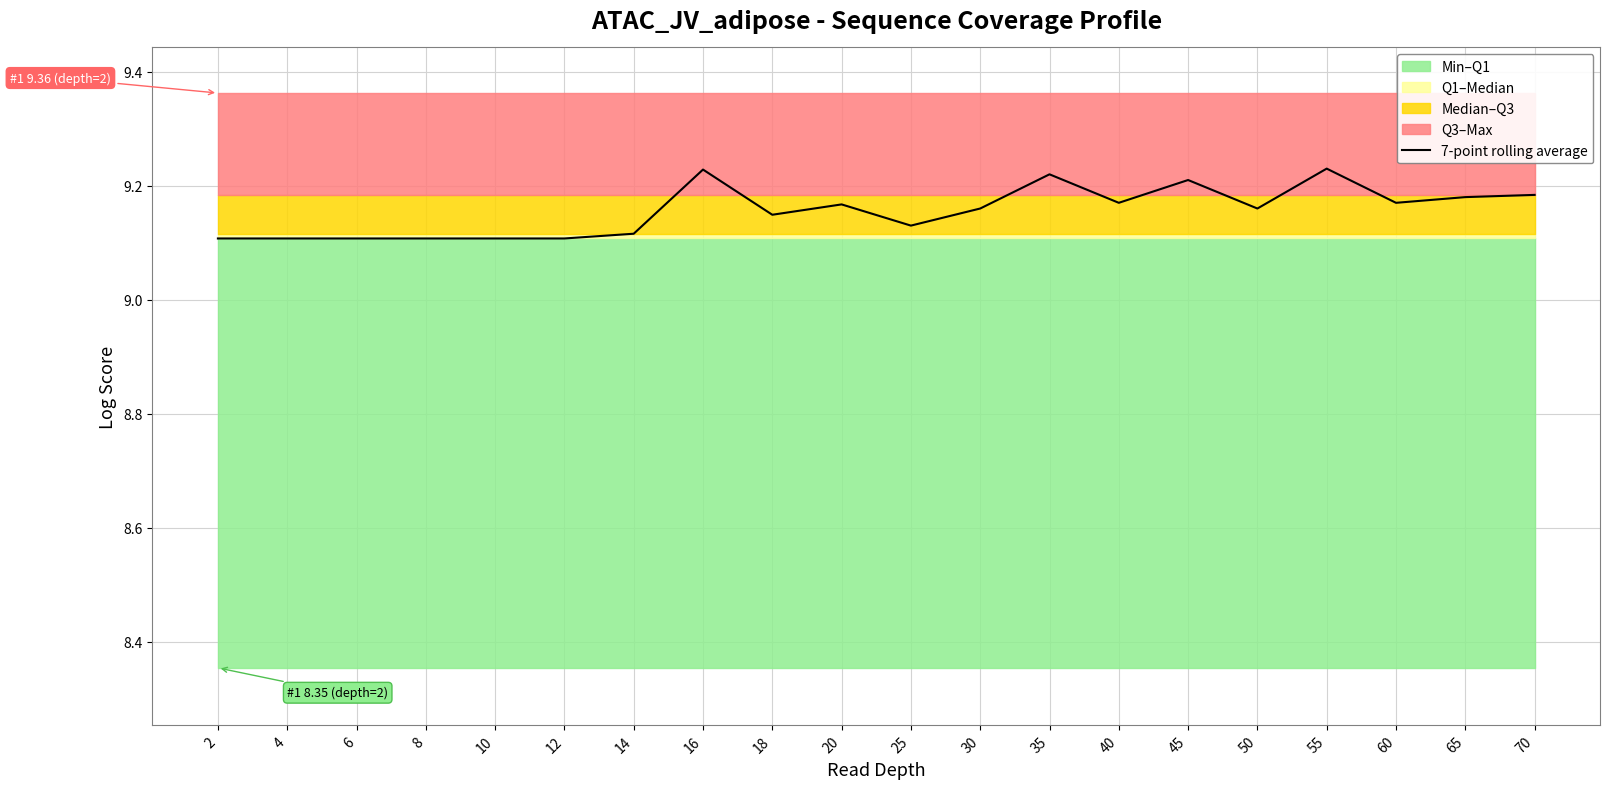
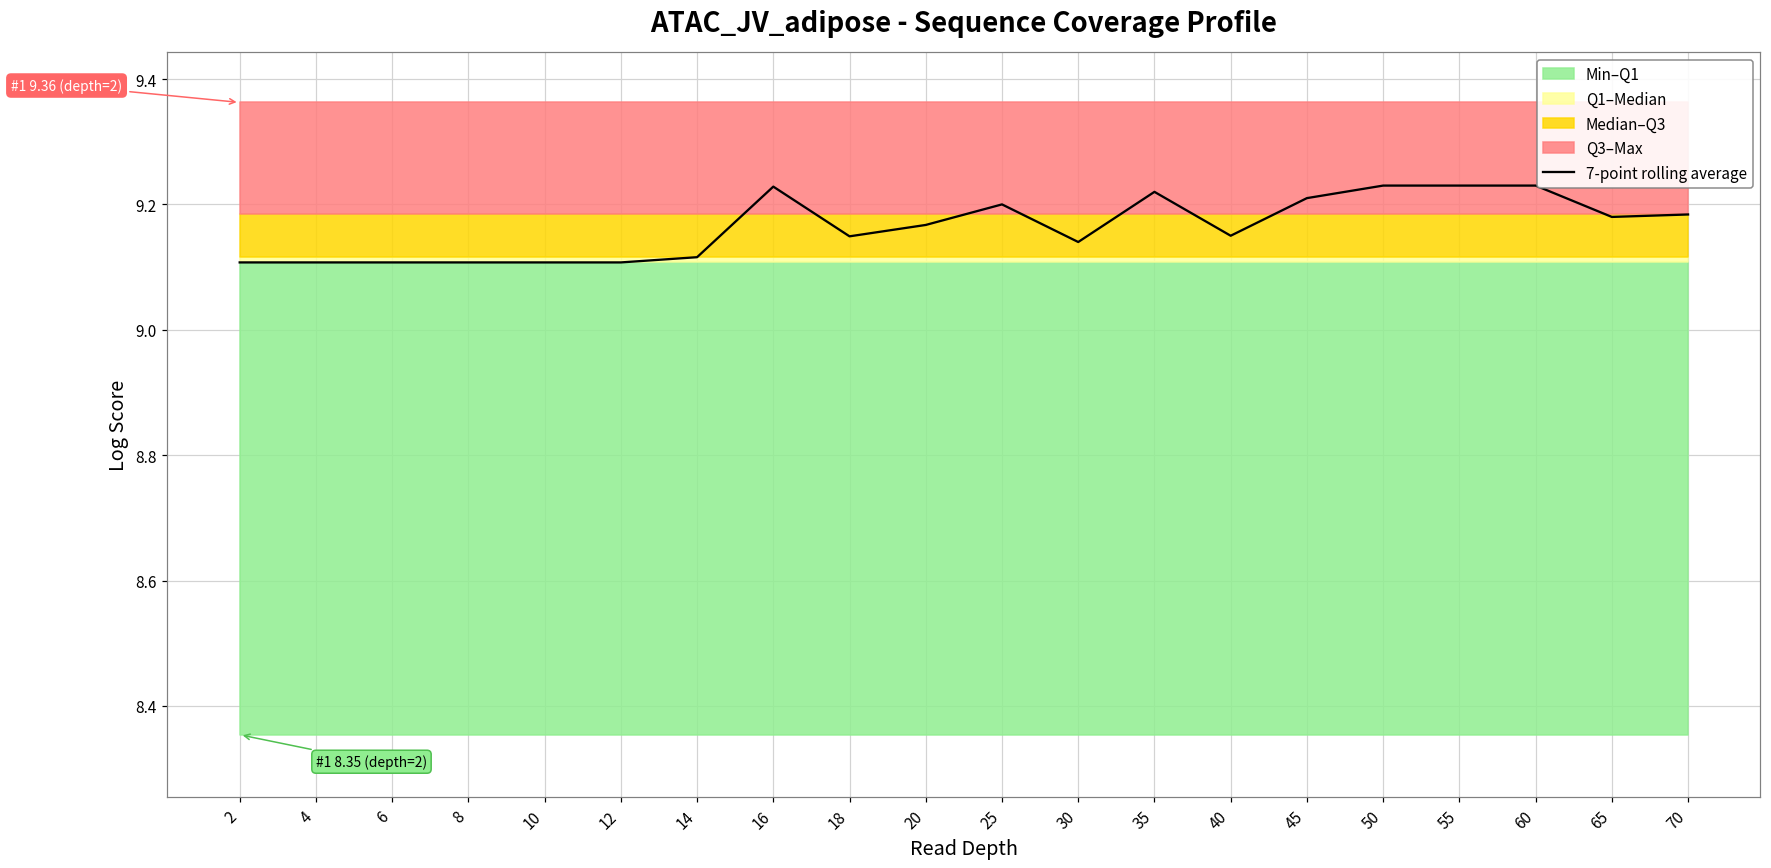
7-point rolling average, 25: 9.13 -> 9.20
7-point rolling average, 30: 9.16 -> 9.14
7-point rolling average, 40: 9.17 -> 9.15
7-point rolling average, 50: 9.16 -> 9.23
7-point rolling average, 60: 9.17 -> 9.23
